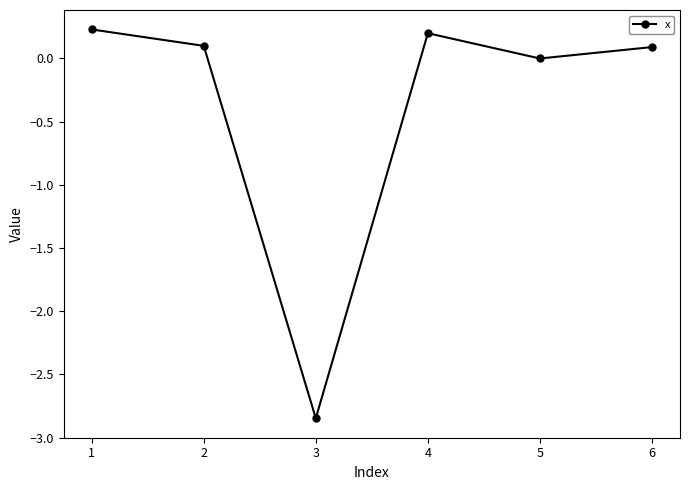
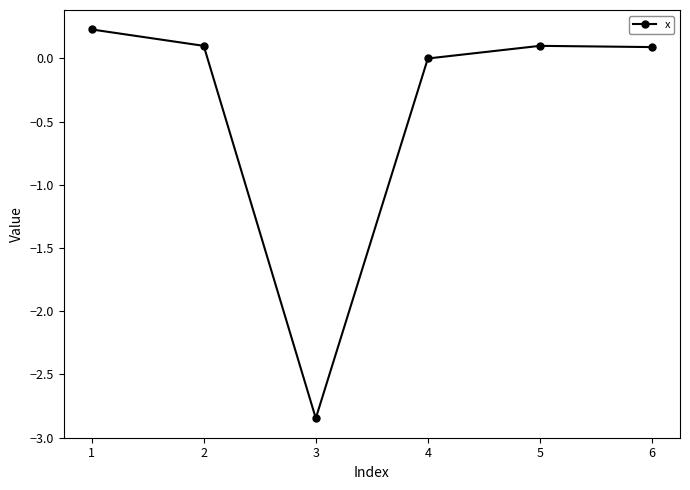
4: 0.2 -> 0.0
5: 0.0 -> 0.1
